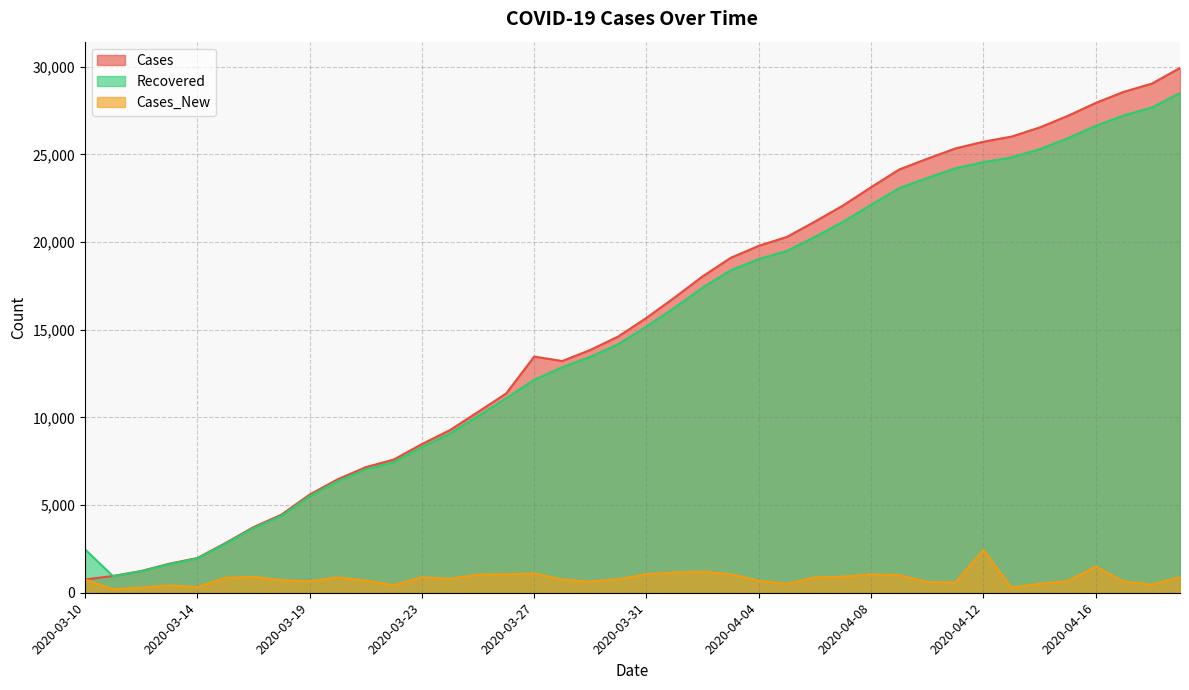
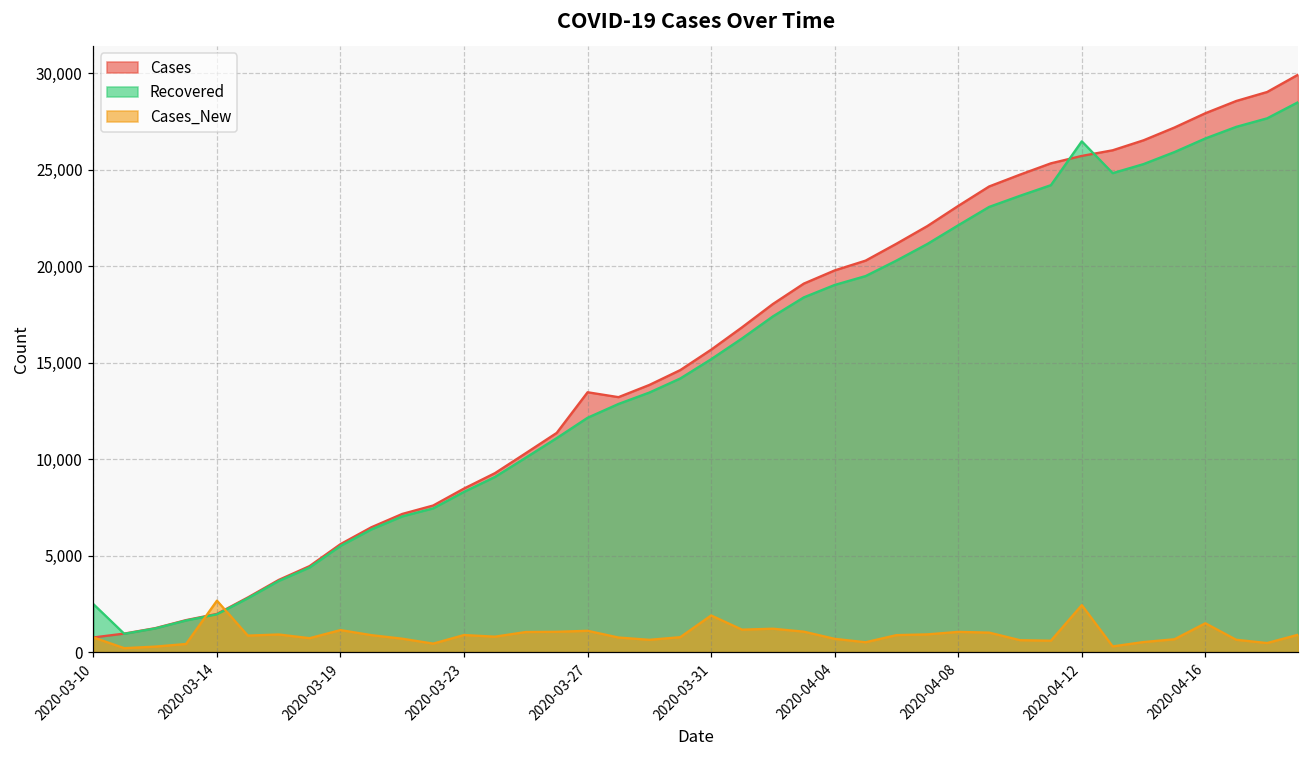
Cases_New, 2020-03-14: 300 -> 2,700
Cases_New, 2020-03-19: 700 -> 1,100
Cases_New, 2020-03-31: 1,100 -> 1,900
Recovered, 2020-04-12: 24,600 -> 26,500
